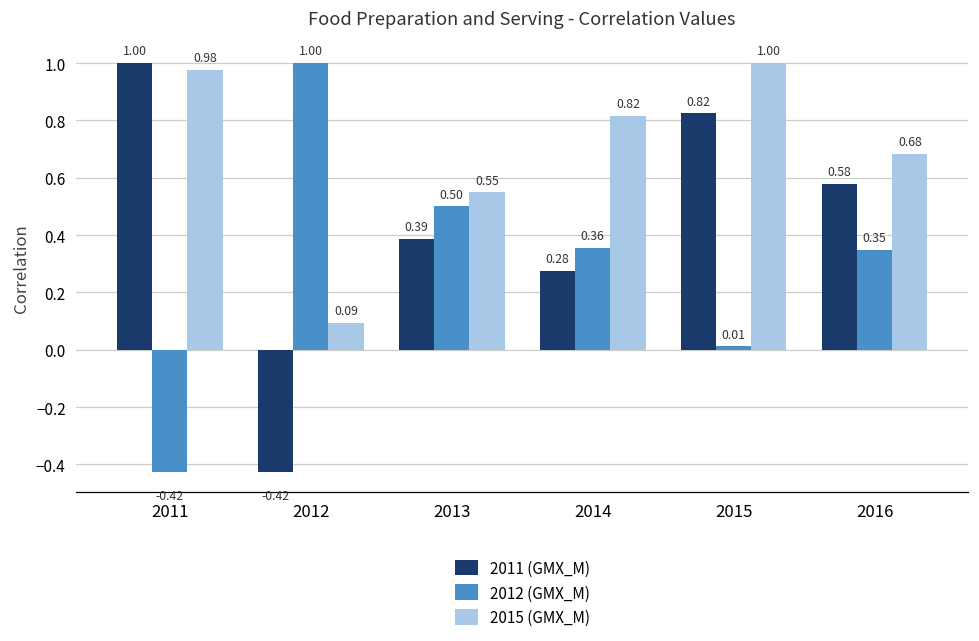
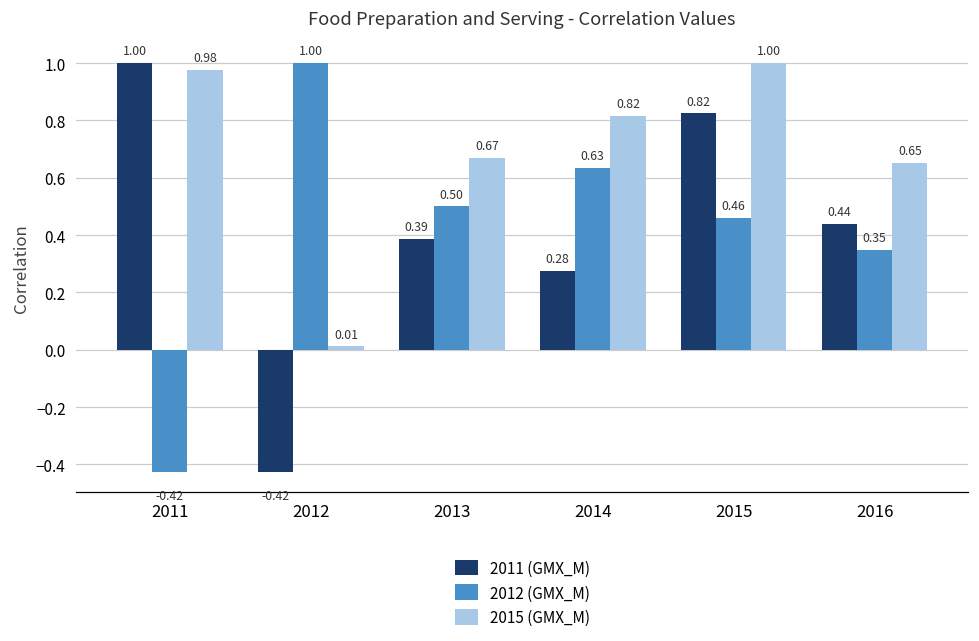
2015 (GMX_M), 2012: 0.09 -> 0.01
2015 (GMX_M), 2013: 0.55 -> 0.67
2012 (GMX_M), 2014: 0.36 -> 0.63
2012 (GMX_M), 2015: 0.01 -> 0.46
2011 (GMX_M), 2016: 0.58 -> 0.44
2015 (GMX_M), 2016: 0.68 -> 0.65
